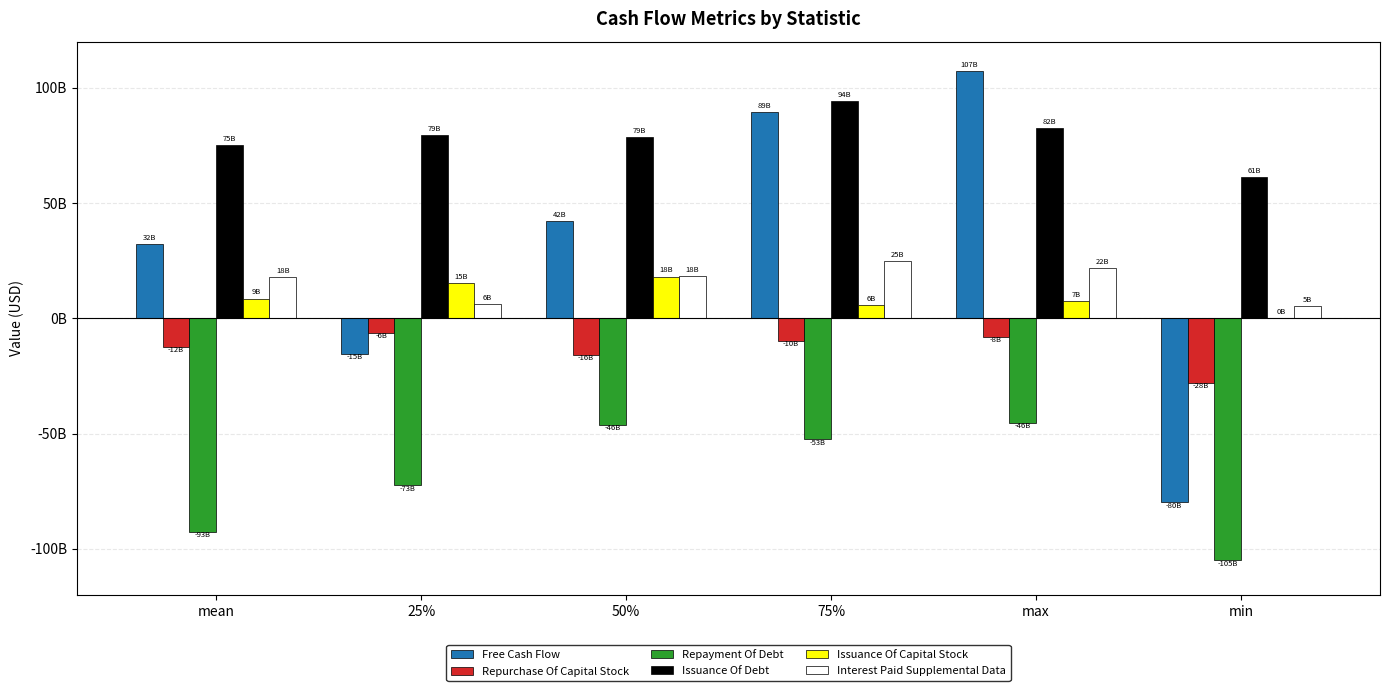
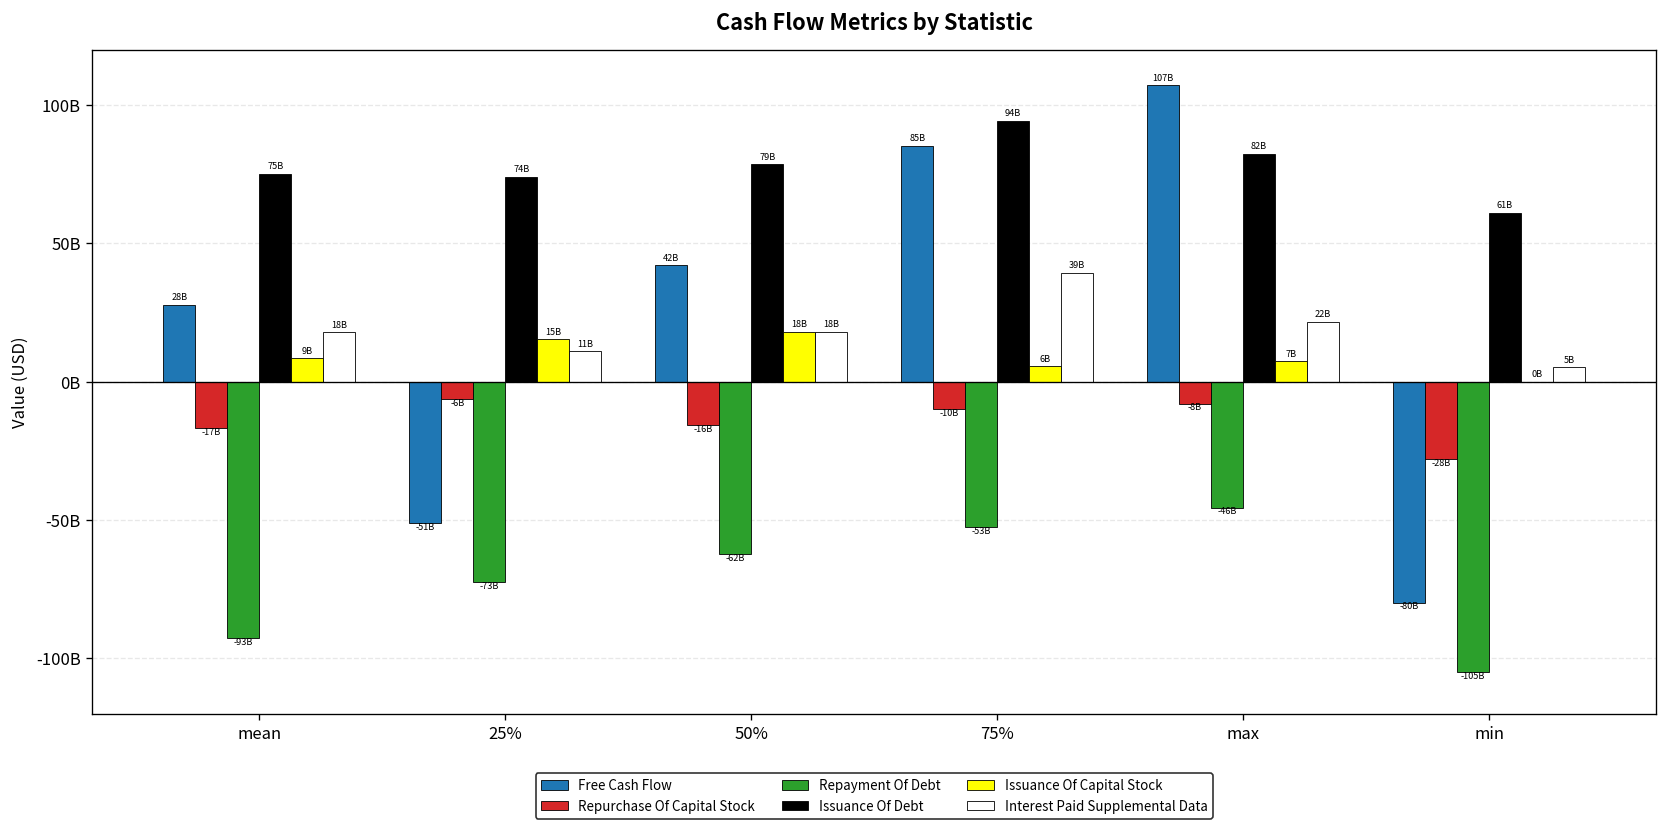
Free Cash Flow, mean: 32B -> 28B
Repurchase Of Capital Stock, mean: -12B -> -17B
Free Cash Flow, 25%: -15B -> -51B
Issuance Of Debt, 25%: 79B -> 74B
Interest Paid Supplemental Data, 25%: 6B -> 11B
Repayment Of Debt, 50%: -46B -> -62B
Free Cash Flow, 75%: 89B -> 85B
Interest Paid Supplemental Data, 75%: 25B -> 39B
